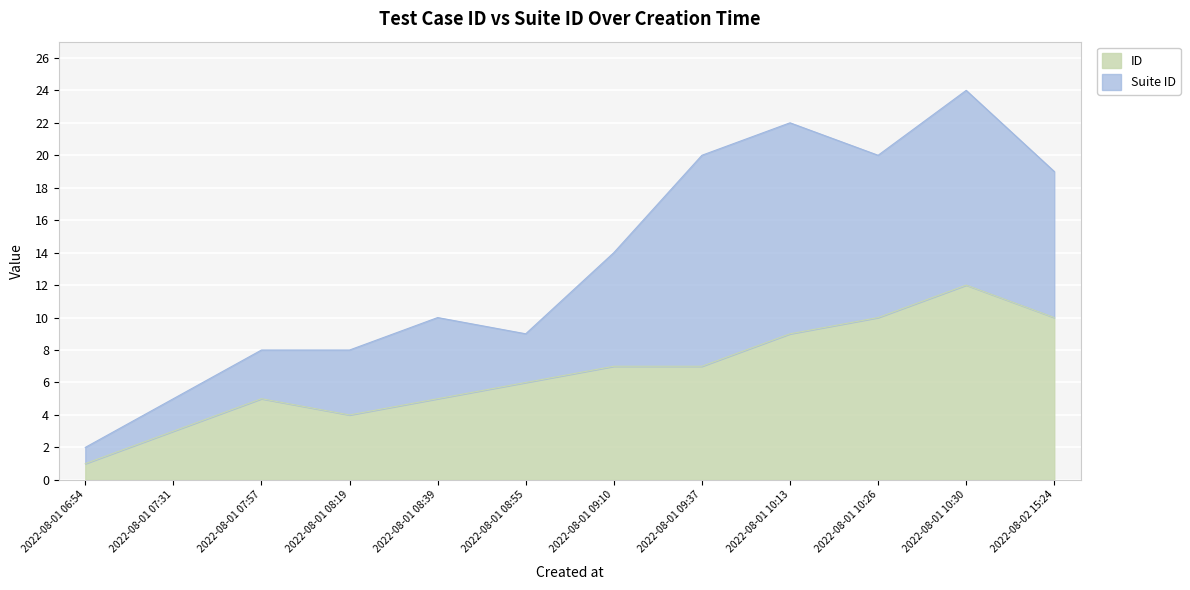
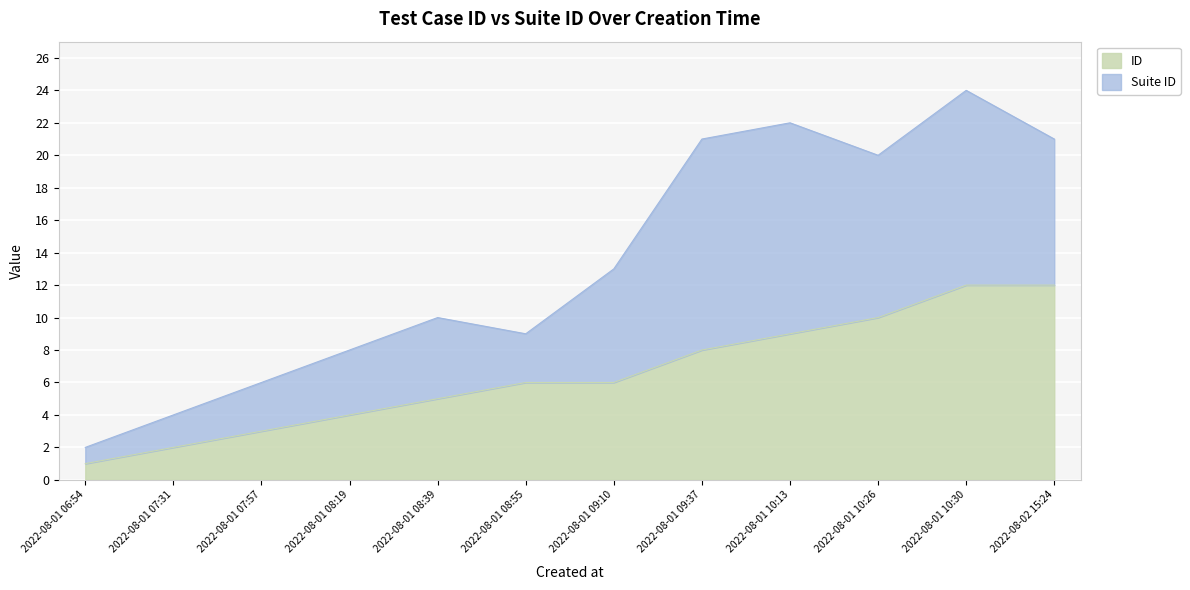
ID, 2022-08-01 07:31: 3 -> 2
ID, 2022-08-01 07:57: 5 -> 3
ID, 2022-08-01 09:10: 7 -> 6
ID, 2022-08-01 09:37: 7 -> 8
ID, 2022-08-02 15:24: 10 -> 12
